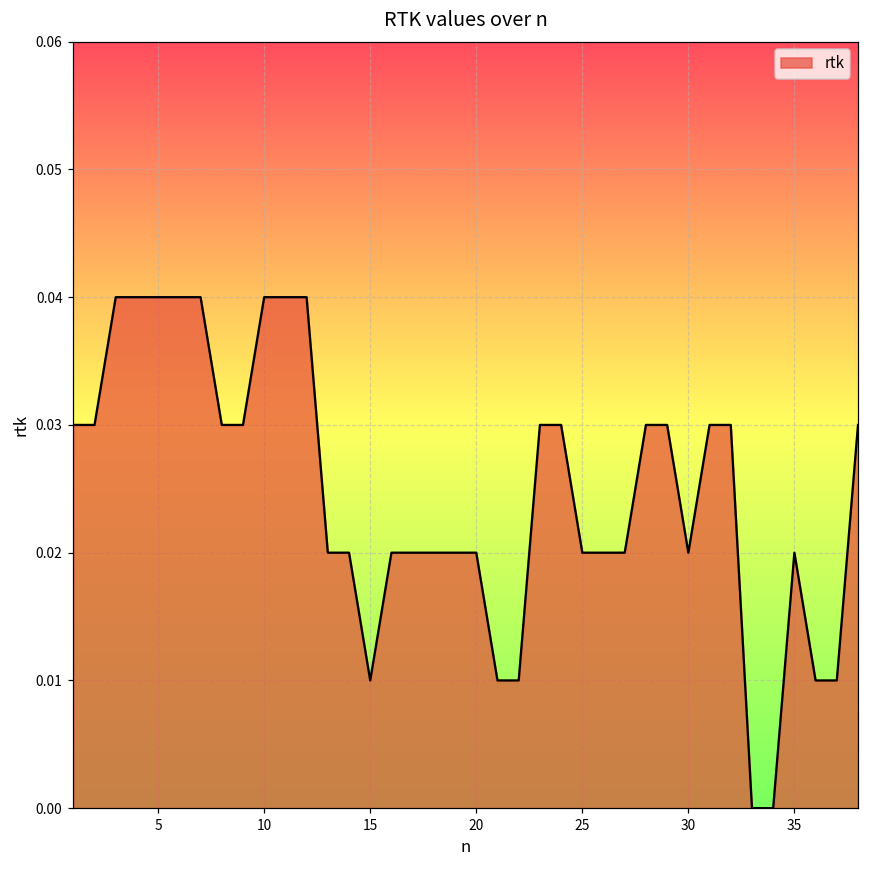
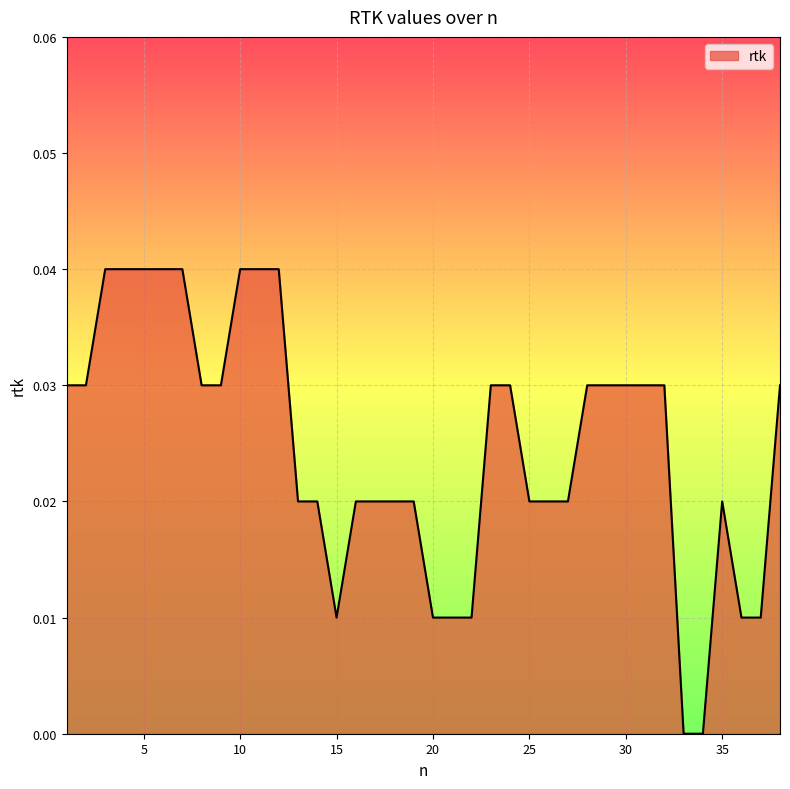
20: 0.02 -> 0.01
30: 0.02 -> 0.03
